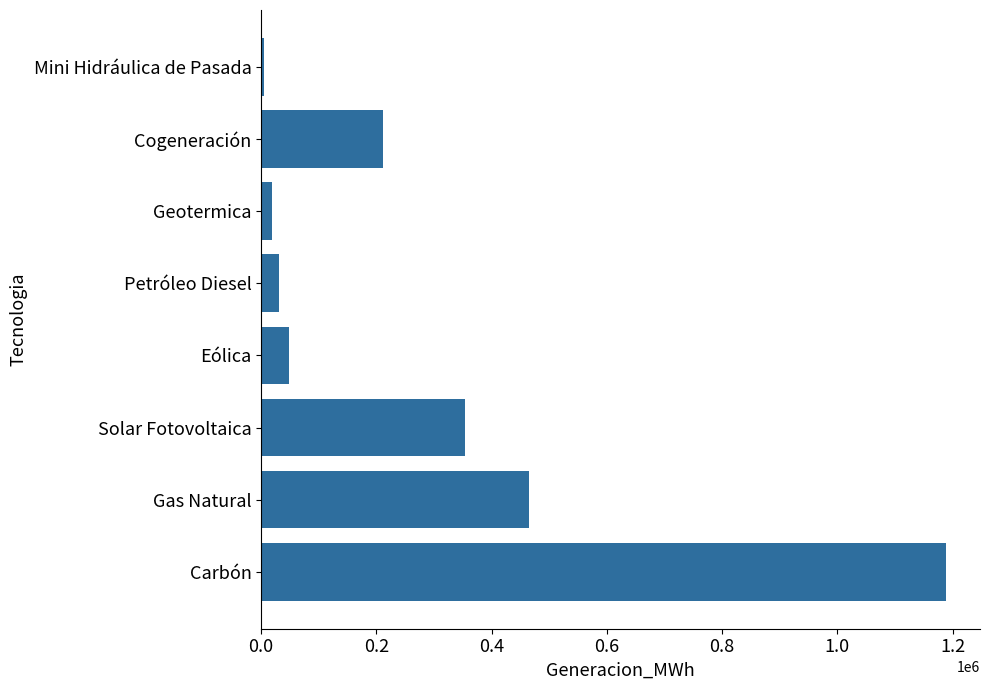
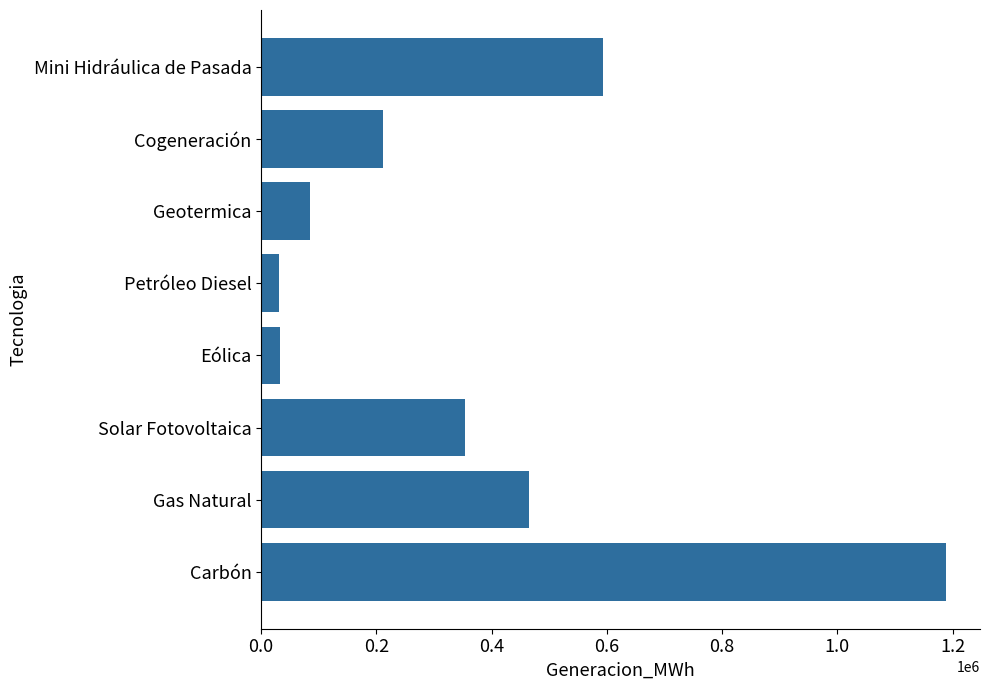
Mini Hidráulica de Pasada: 10000 -> 590000
Geotermica: 20000 -> 90000
Eólica: 50000 -> 30000
